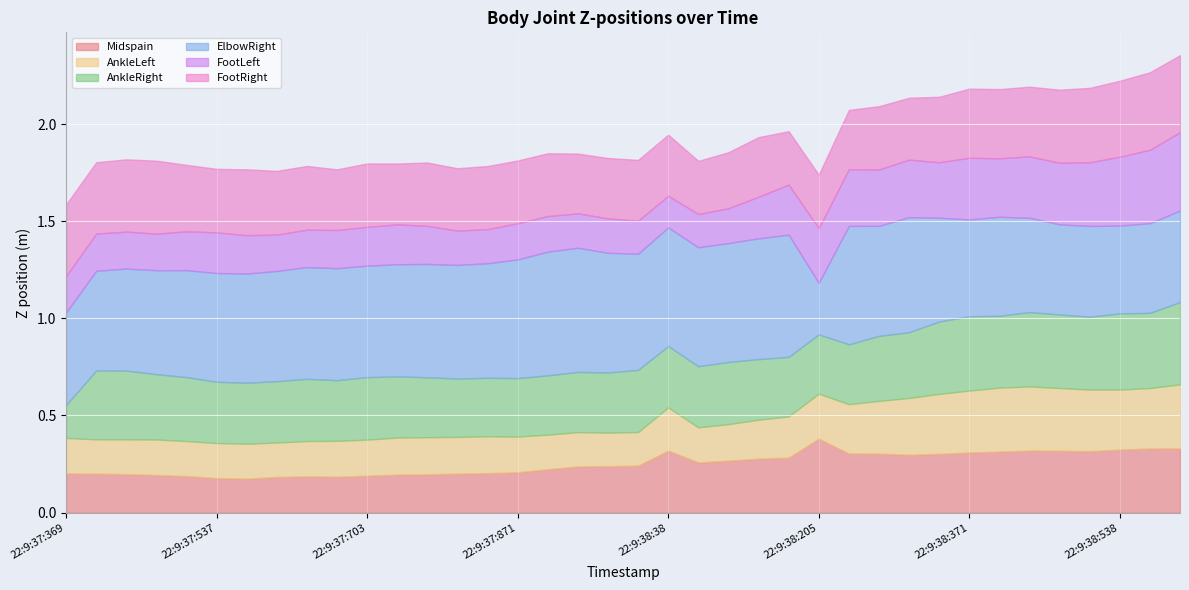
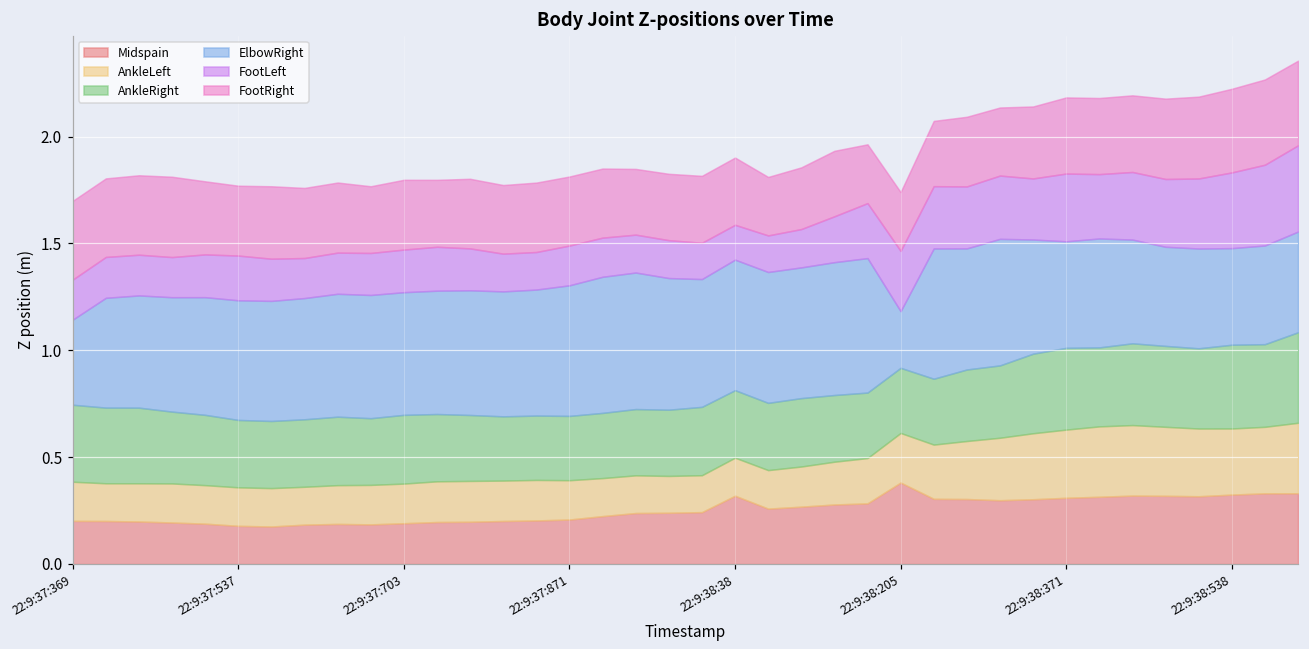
AnkleRight, 22:9:37:369: 0.17 -> 0.36
ElbowRight, 22:9:37:369: 0.48 -> 0.40
AnkleLeft, 22:9:38:38: 0.22 -> 0.18
